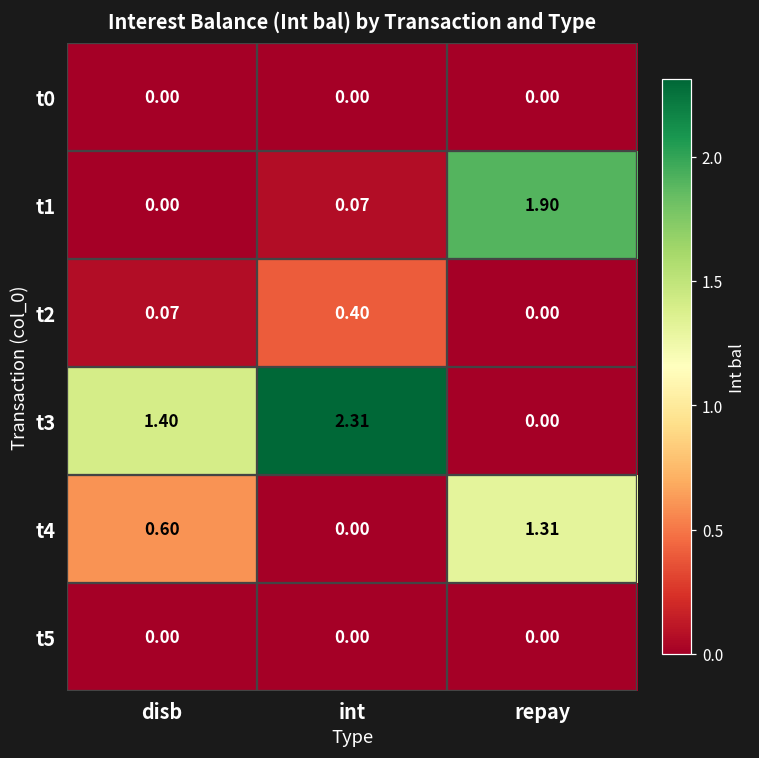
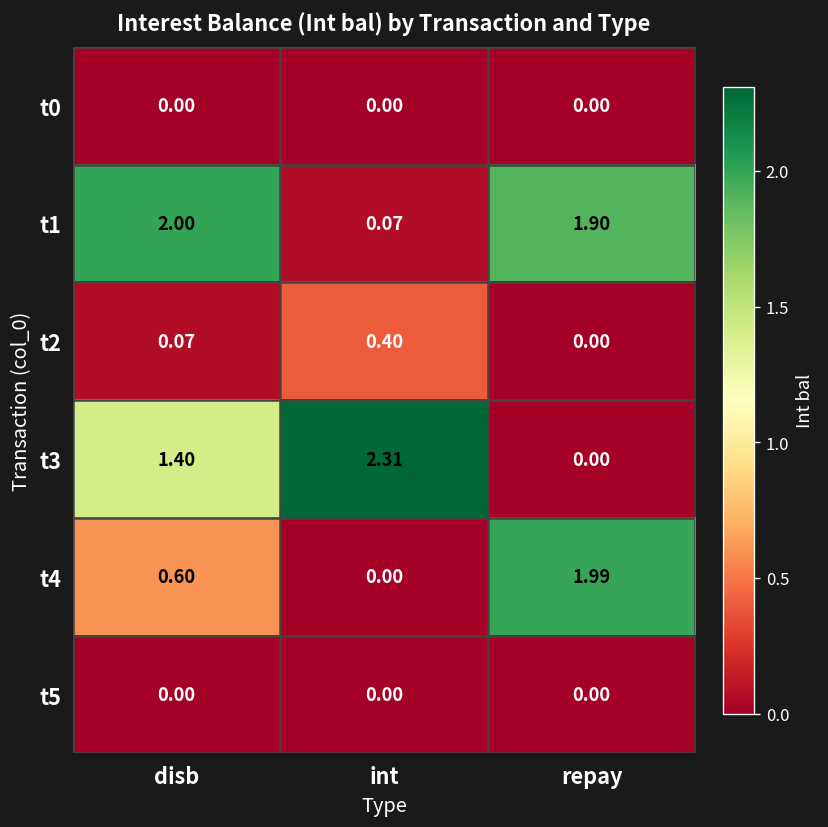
t1, disb: 0.00 -> 2.00
t4, repay: 1.31 -> 1.99
